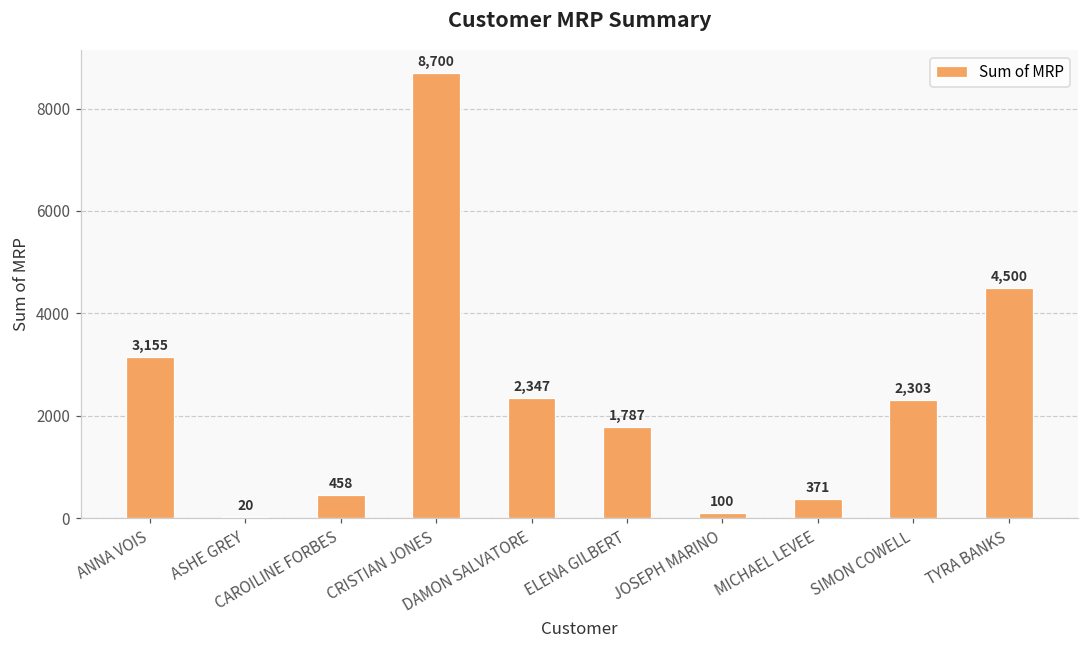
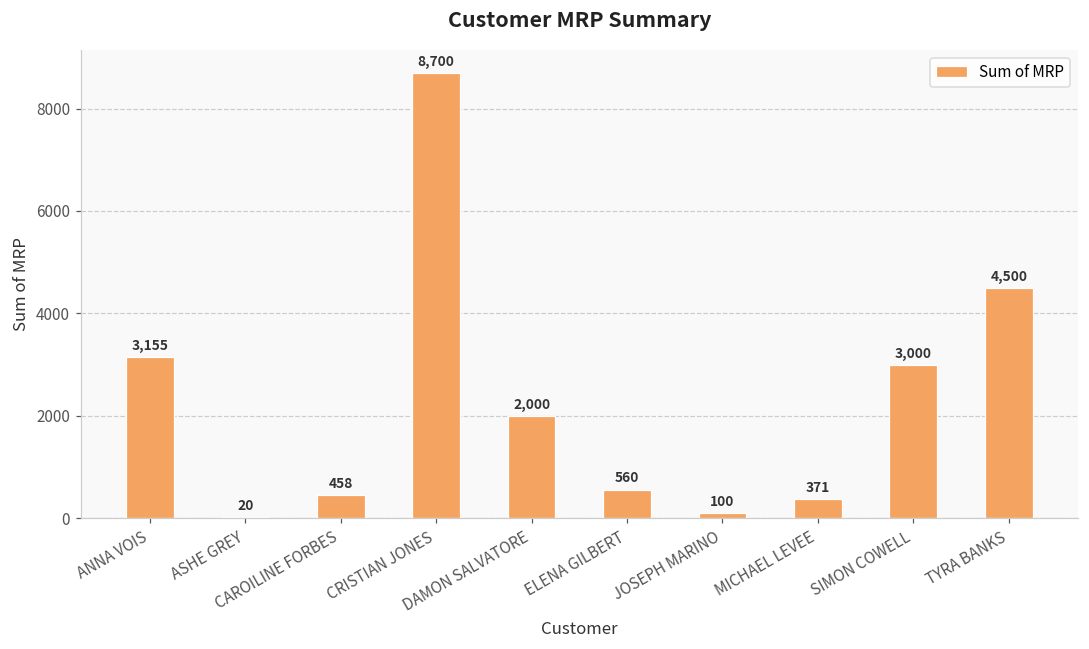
DAMON SALVATORE: 2,347 -> 2,000
ELENA GILBERT: 1,787 -> 560
SIMON COWELL: 2,303 -> 3,000
